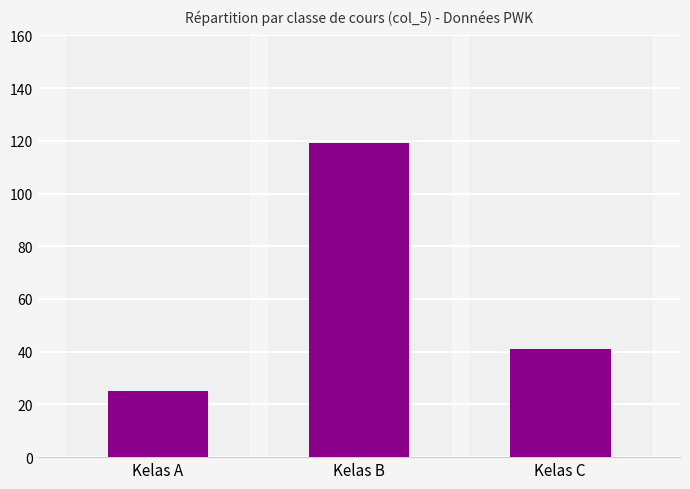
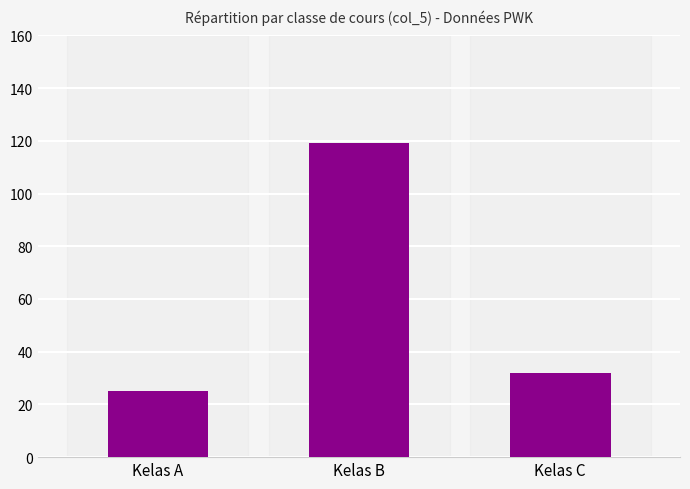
Kelas C: 41 -> 32
